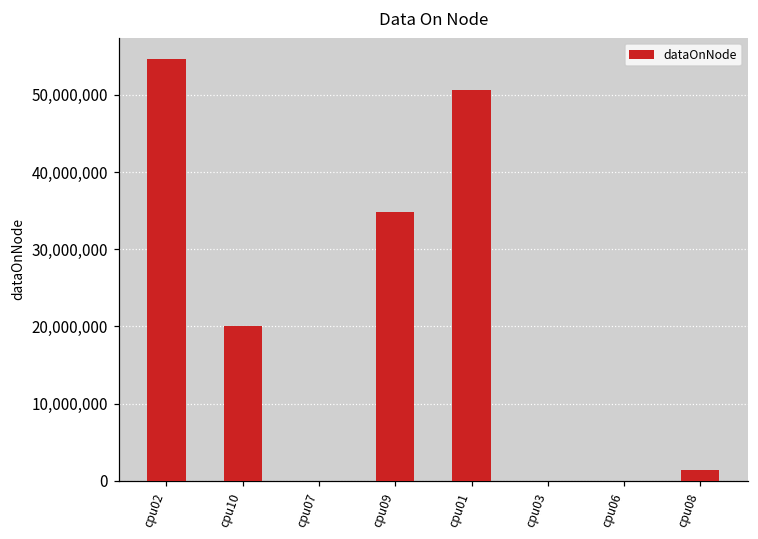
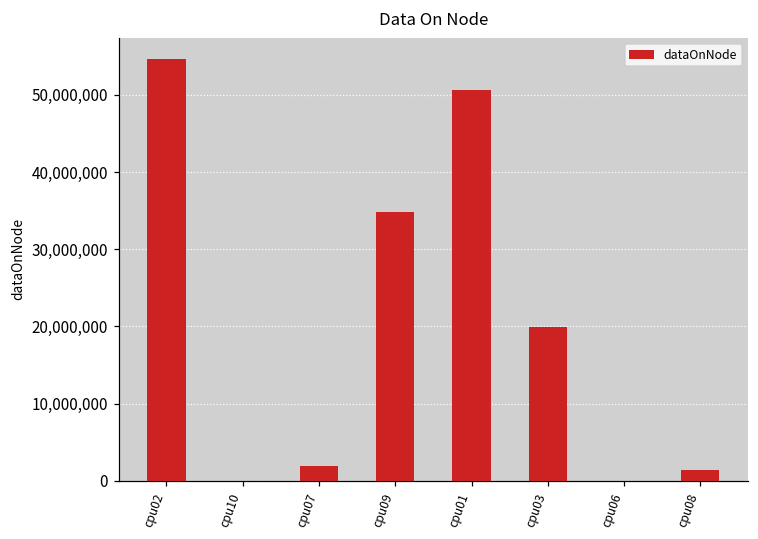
cpu10: 20,000,000 -> 0
cpu07: 0 -> 2,000,000
cpu03: 0 -> 20,000,000
